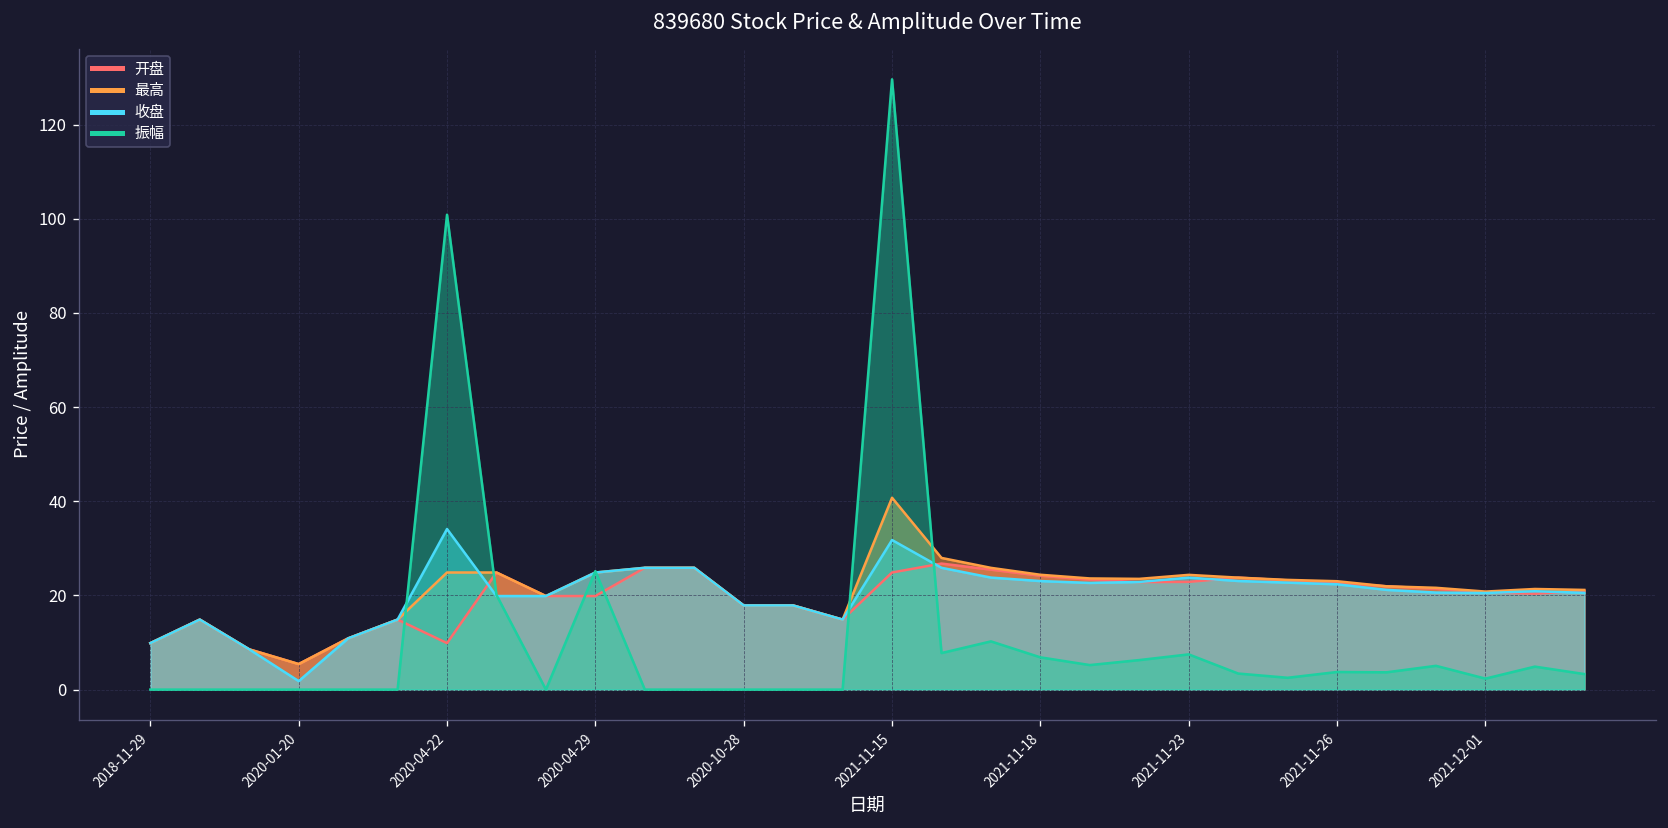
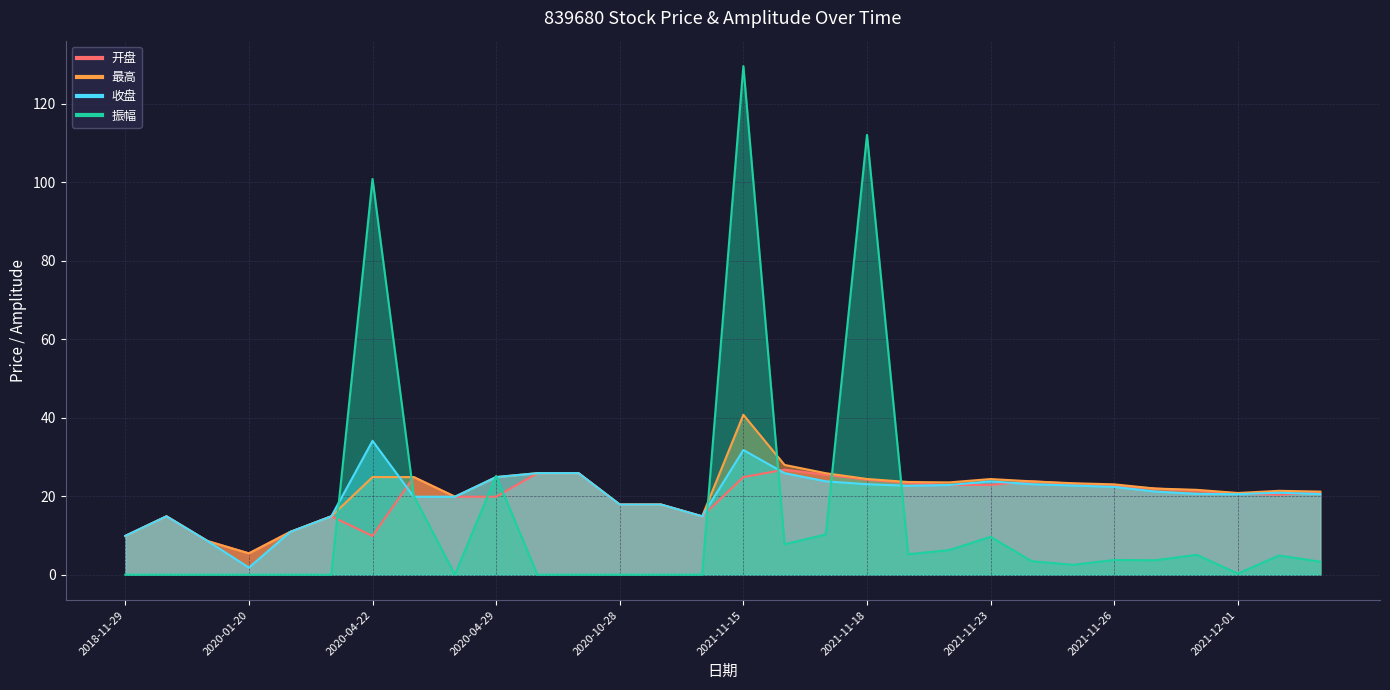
振幅, 2021-11-18: 7 -> 112
振幅, 2021-11-23: 7 -> 10
振幅, 2021-12-01: 2 -> 0
